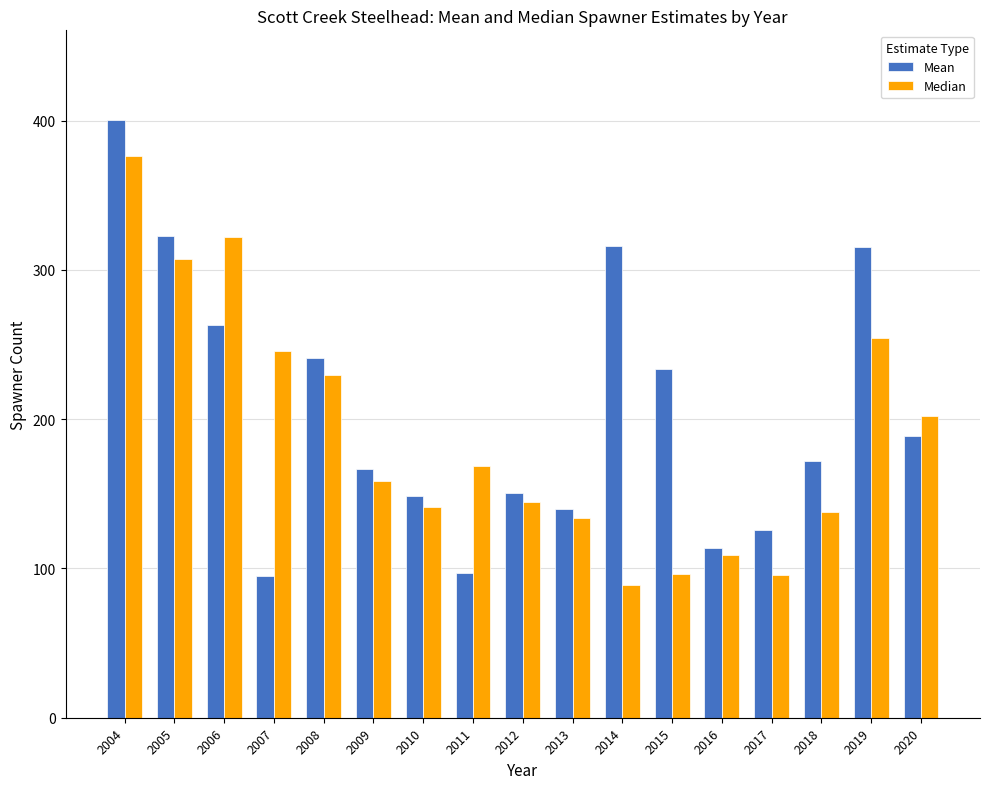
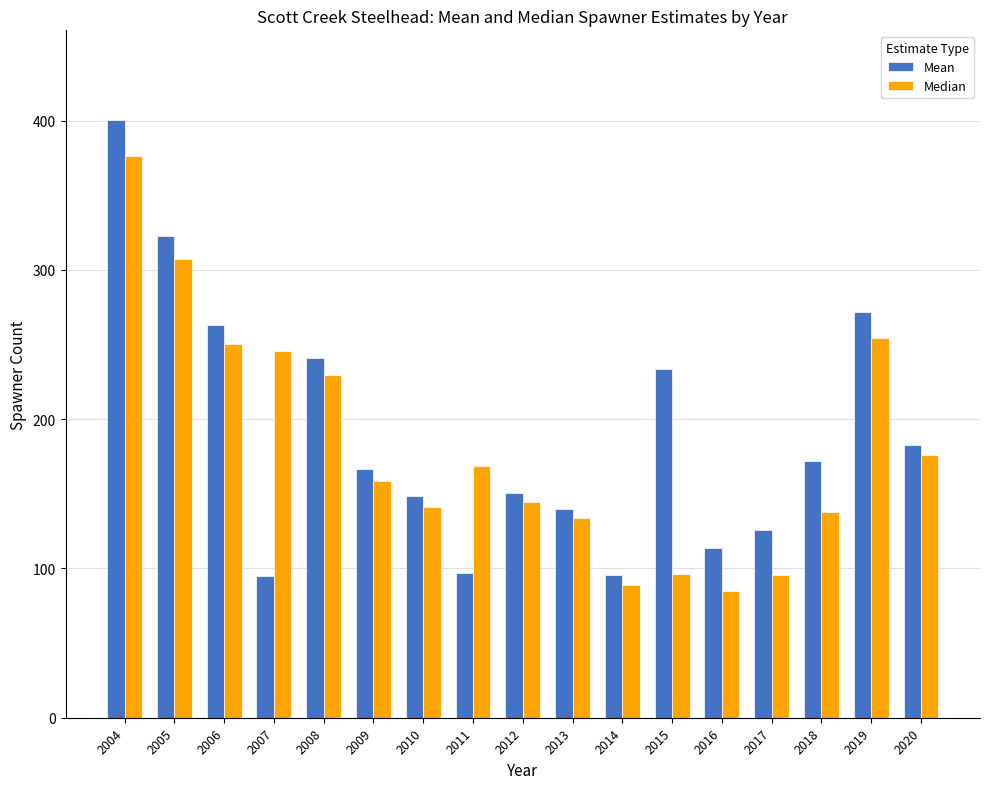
Median, 2006: 322 -> 250
Mean, 2014: 316 -> 96
Median, 2016: 109 -> 85
Mean, 2019: 315 -> 272
Mean, 2020: 189 -> 183
Median, 2020: 202 -> 176
